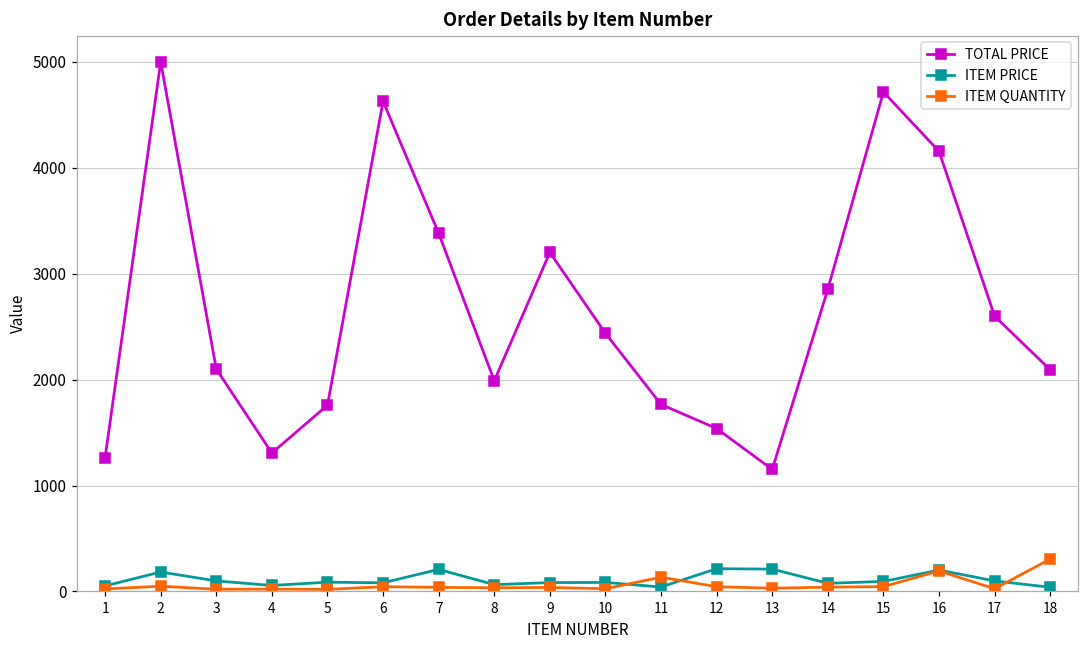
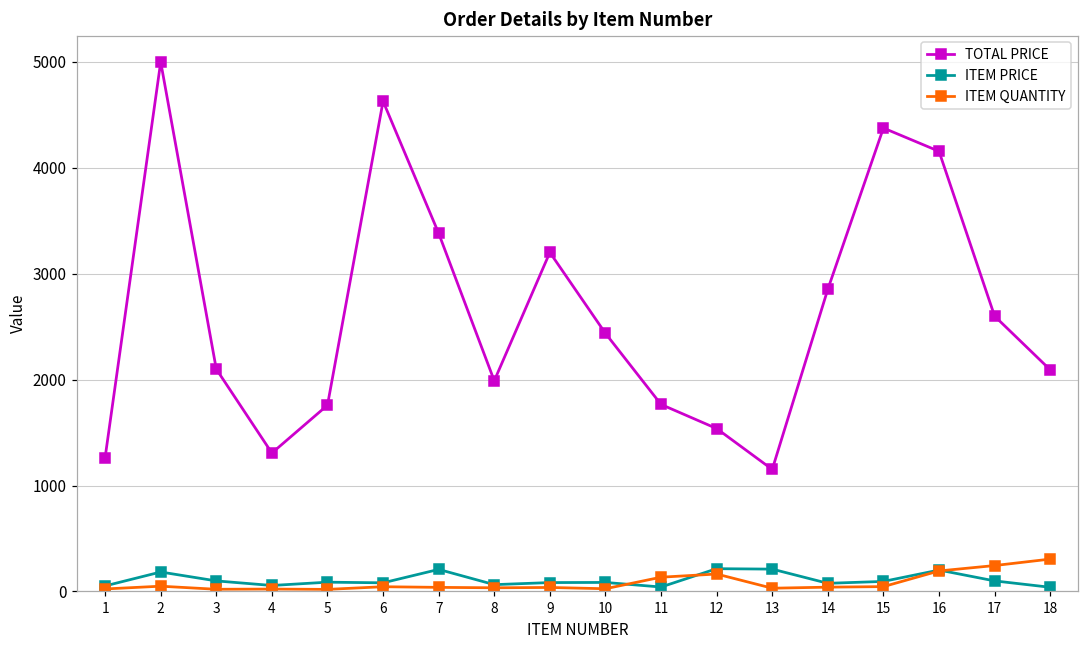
ITEM QUANTITY, 12: 0 -> 200
TOTAL PRICE, 15: 4700 -> 4400
ITEM QUANTITY, 17: 0 -> 200
